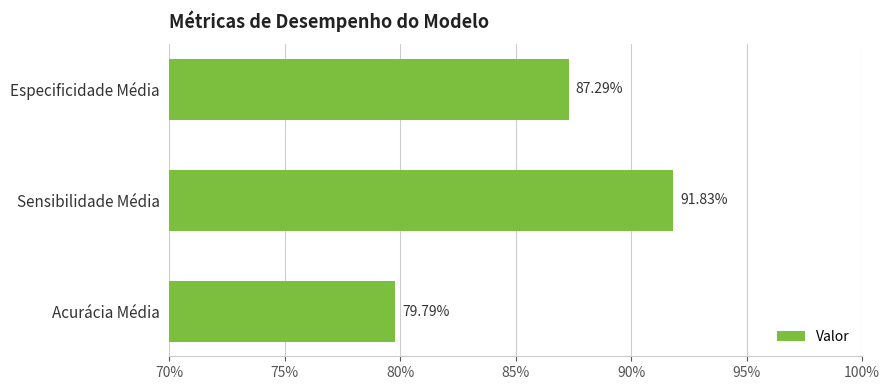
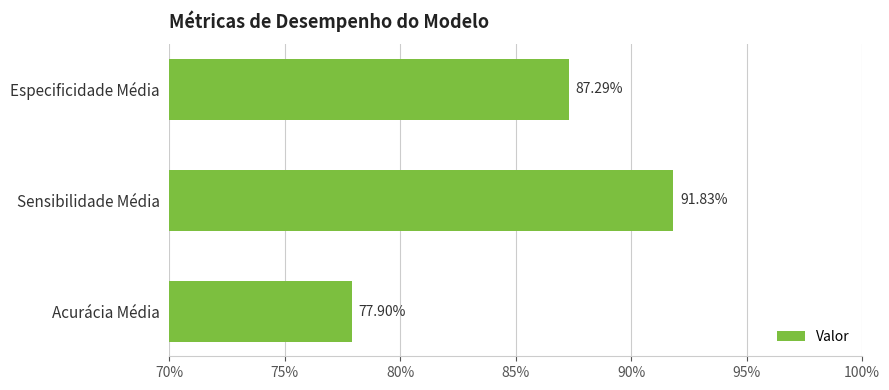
Acurácia Média: 79.79% -> 77.90%
